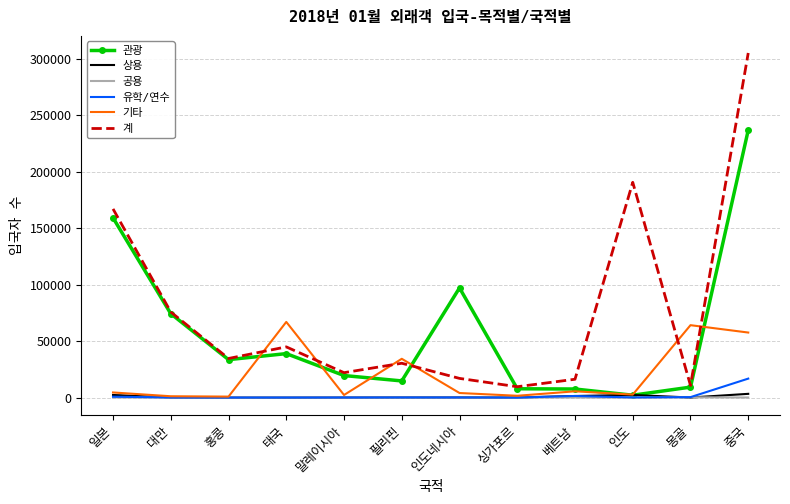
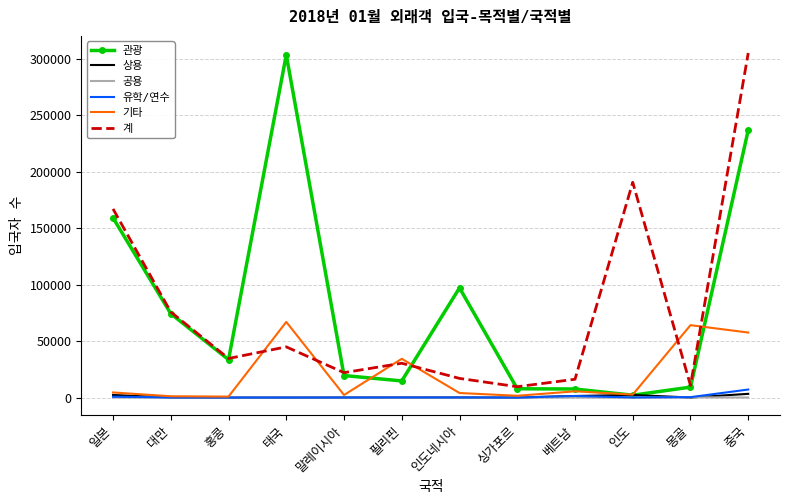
관광, 태국: 39000 -> 303000
유학/연수, 중국: 17000 -> 7000
